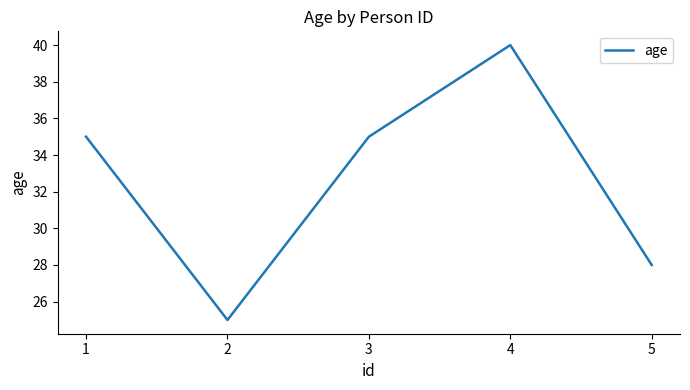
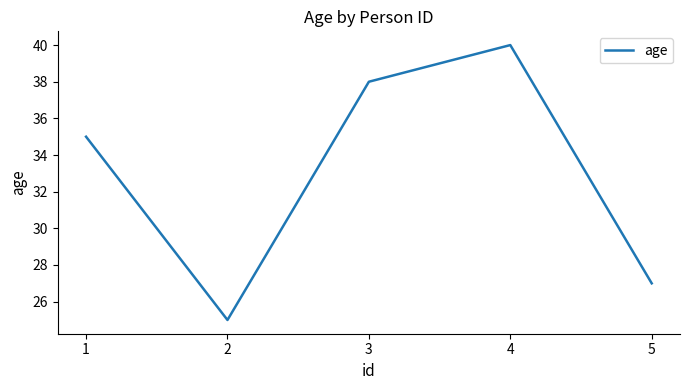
3: 35 -> 38
5: 28 -> 27
